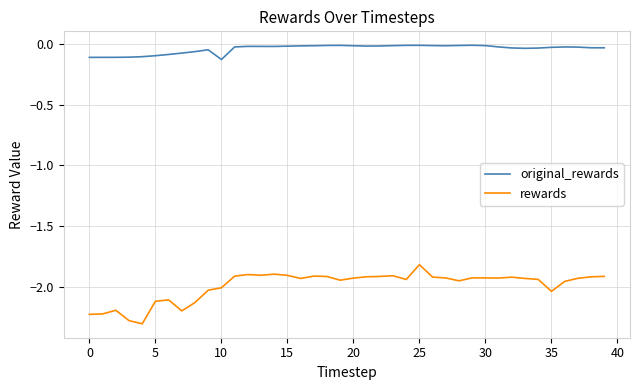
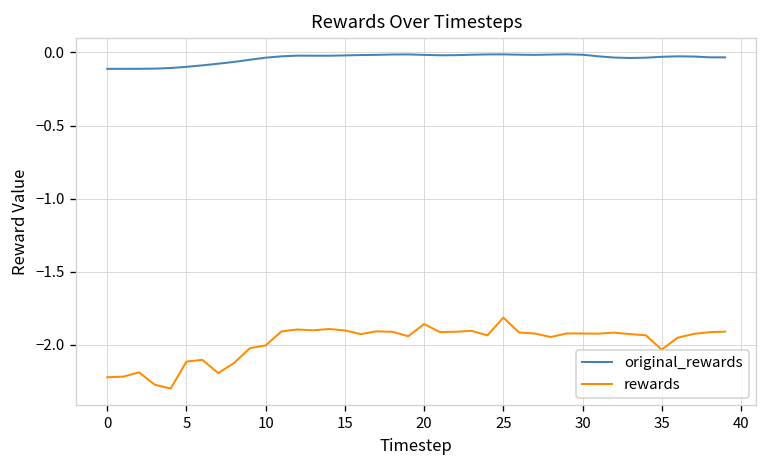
original_rewards, 10: -0.13 -> -0.04
rewards, 20: -1.93 -> -1.86
